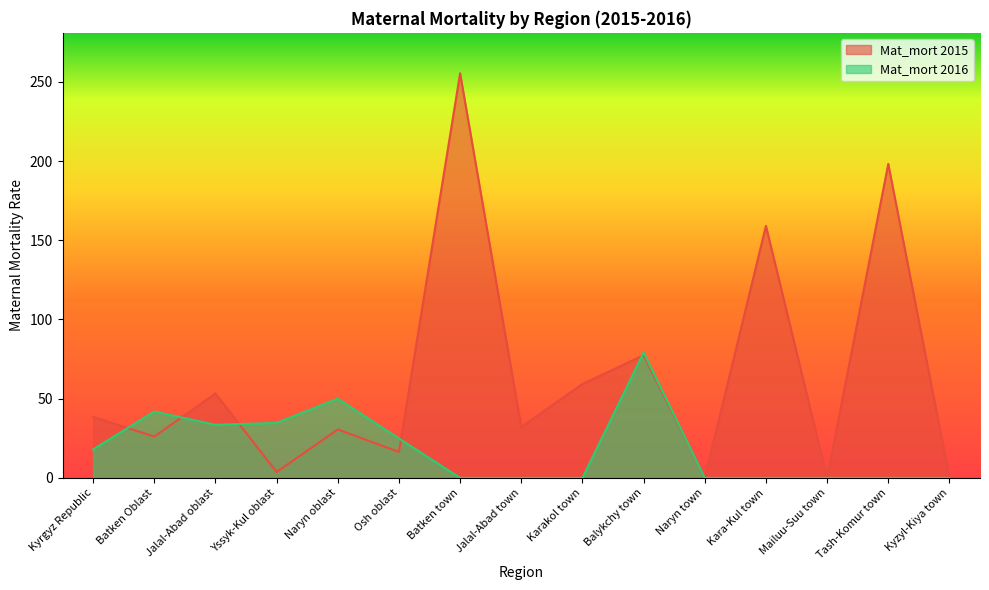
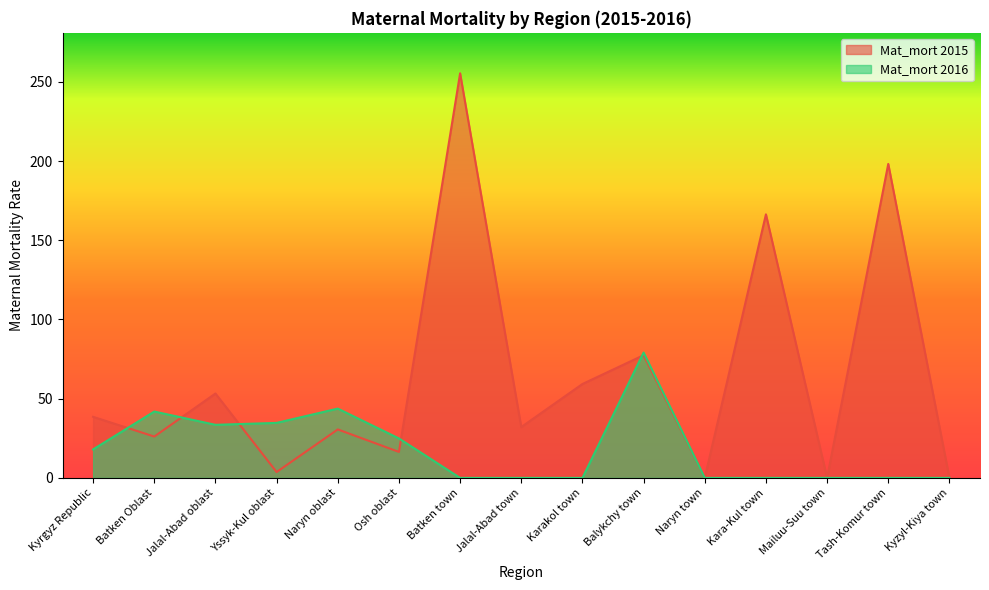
Mat_mort 2016, Naryn oblast: 50 -> 44
Mat_mort 2015, Kara-Kul town: 159 -> 166
